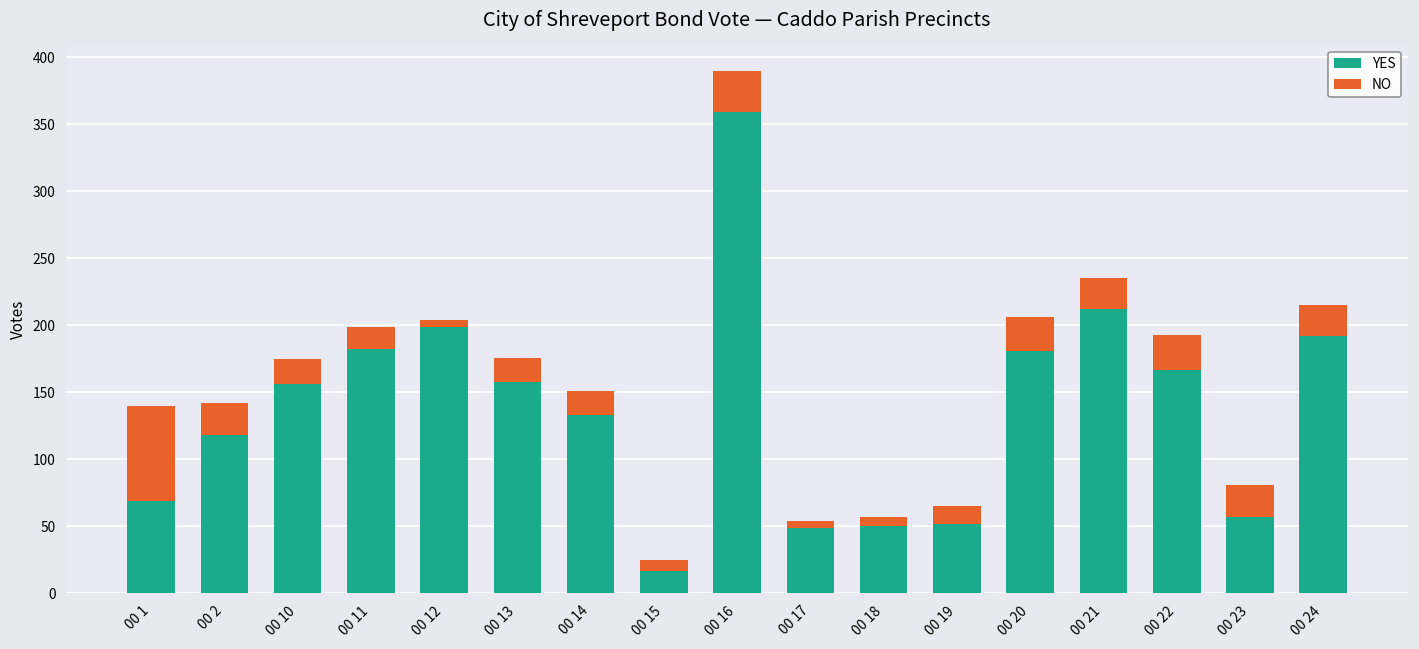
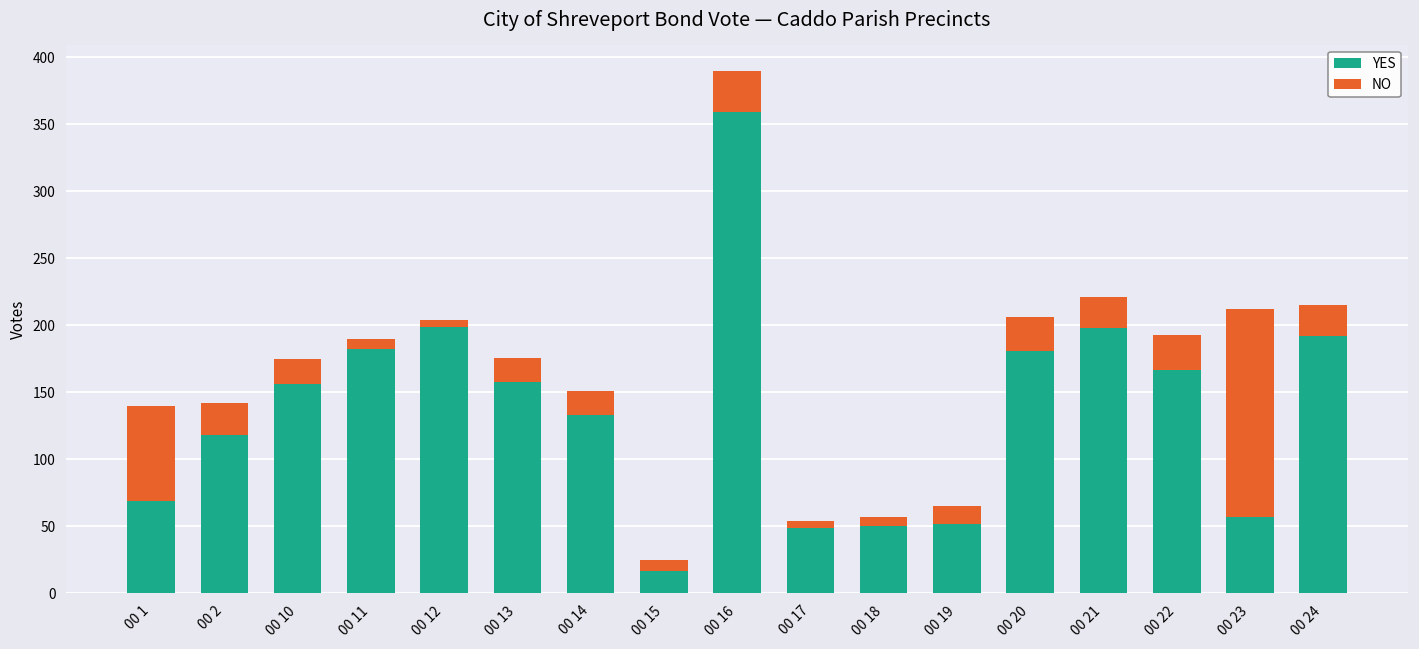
NO, 00 11: 17 -> 8
YES, 00 21: 212 -> 198
NO, 00 23: 24 -> 155
